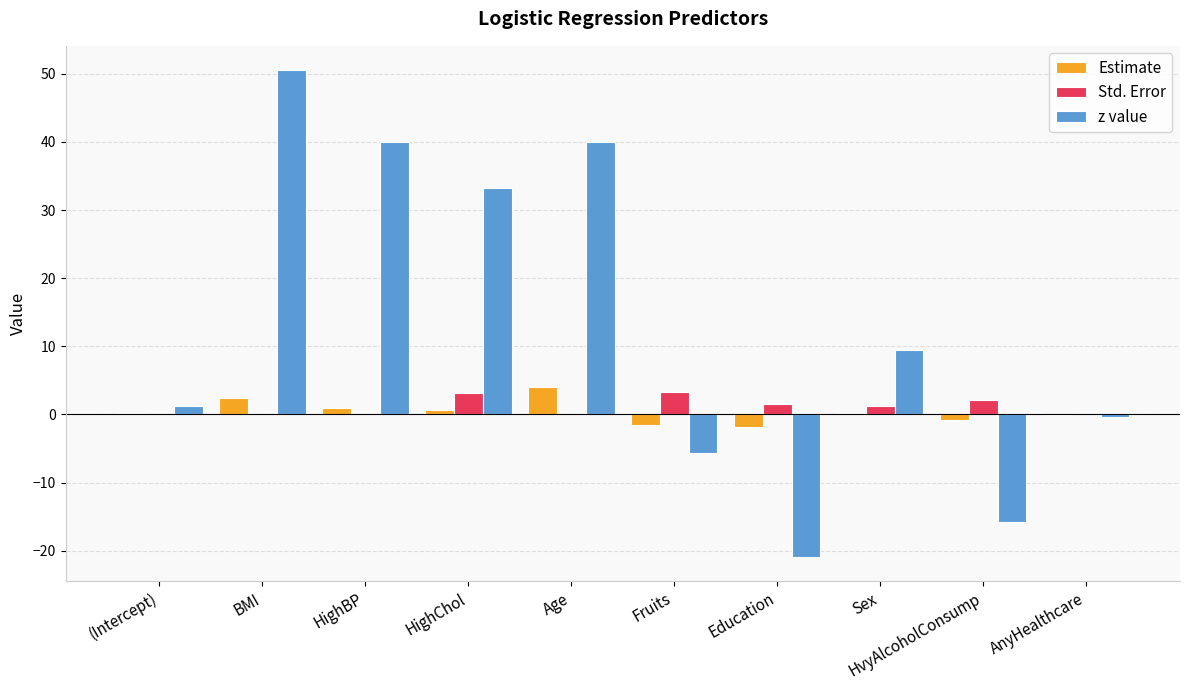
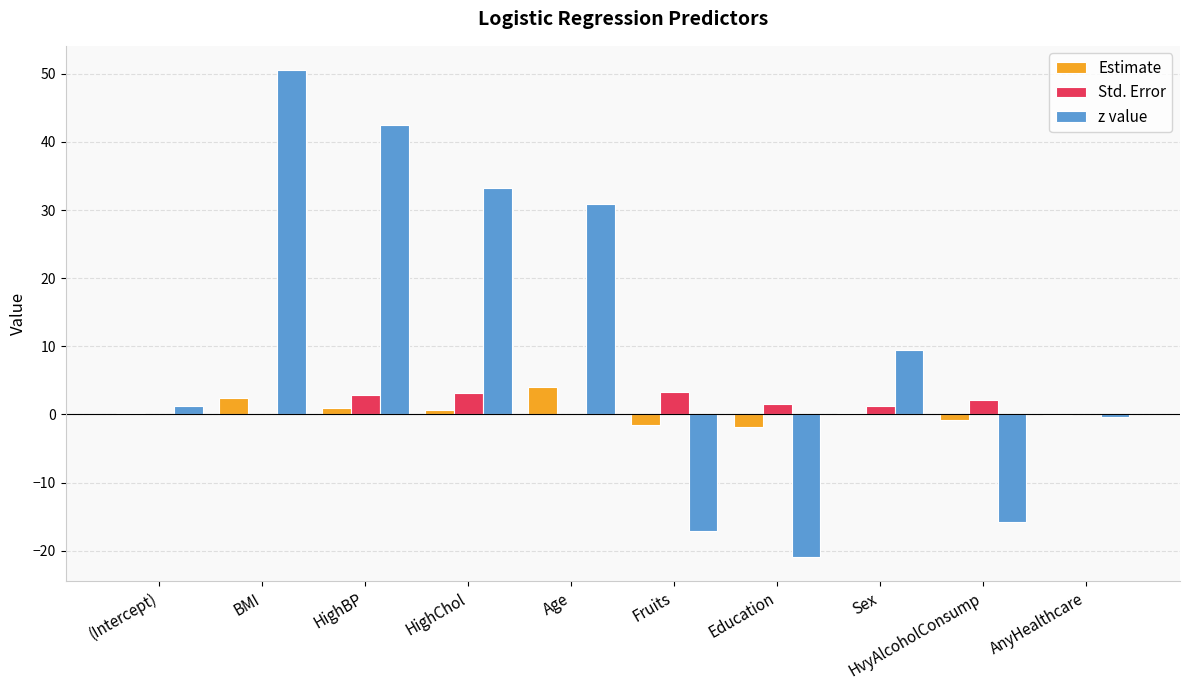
Std. Error, HighBP: 0 -> 3
z value, HighBP: 40 -> 43
z value, Age: 40 -> 31
z value, Fruits: -6 -> -17
